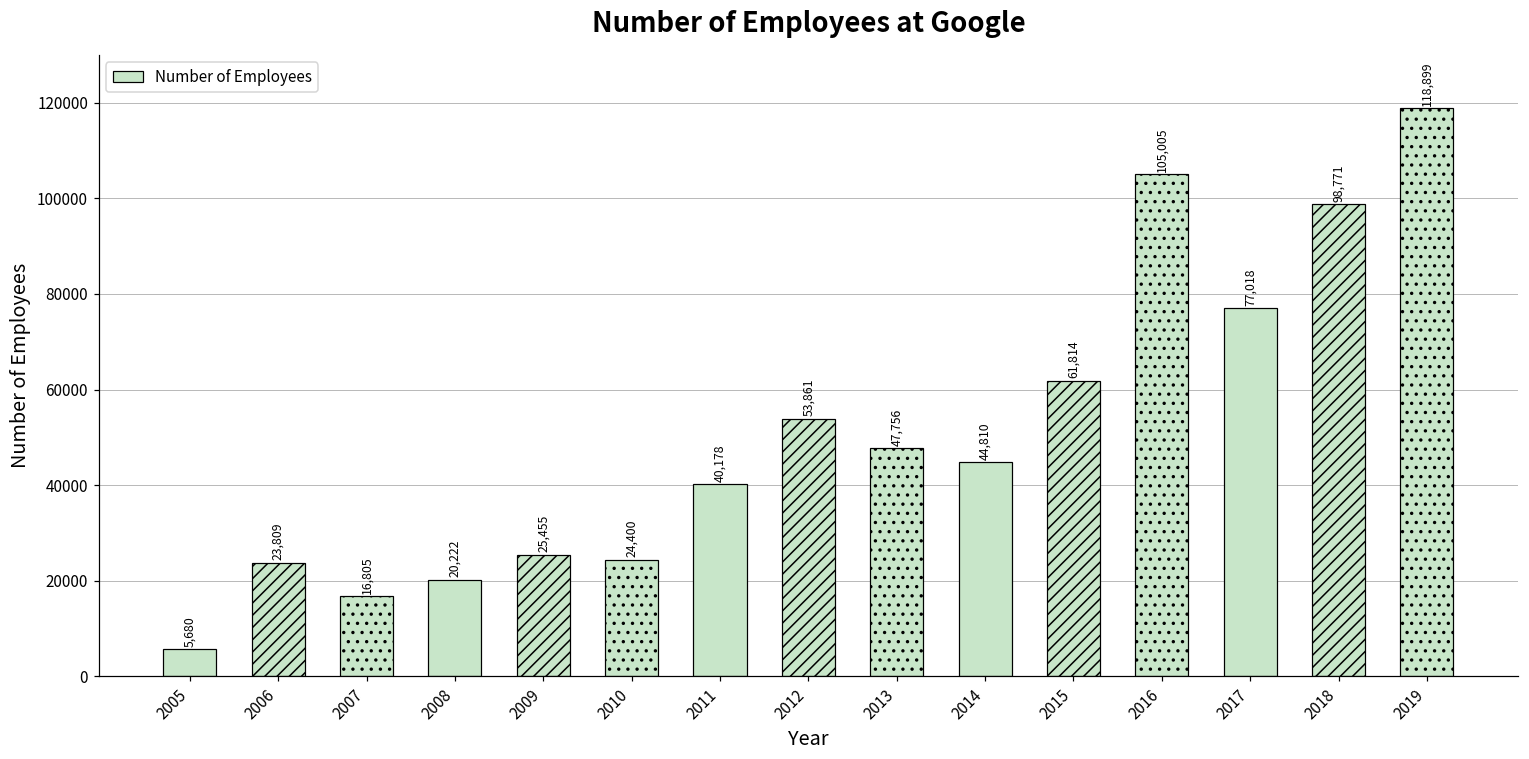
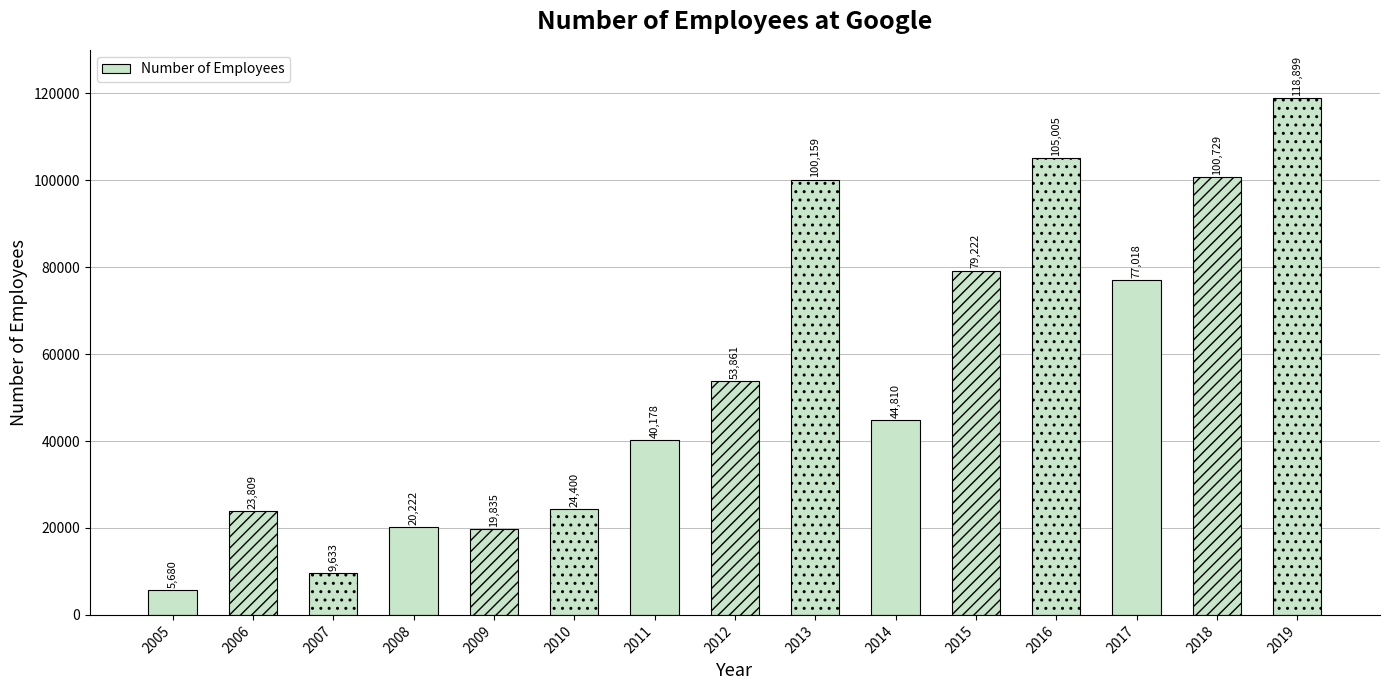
2007: 16,805 -> 9,633
2009: 25,455 -> 19,835
2013: 47,756 -> 100,159
2015: 61,814 -> 79,222
2018: 98,771 -> 100,729
